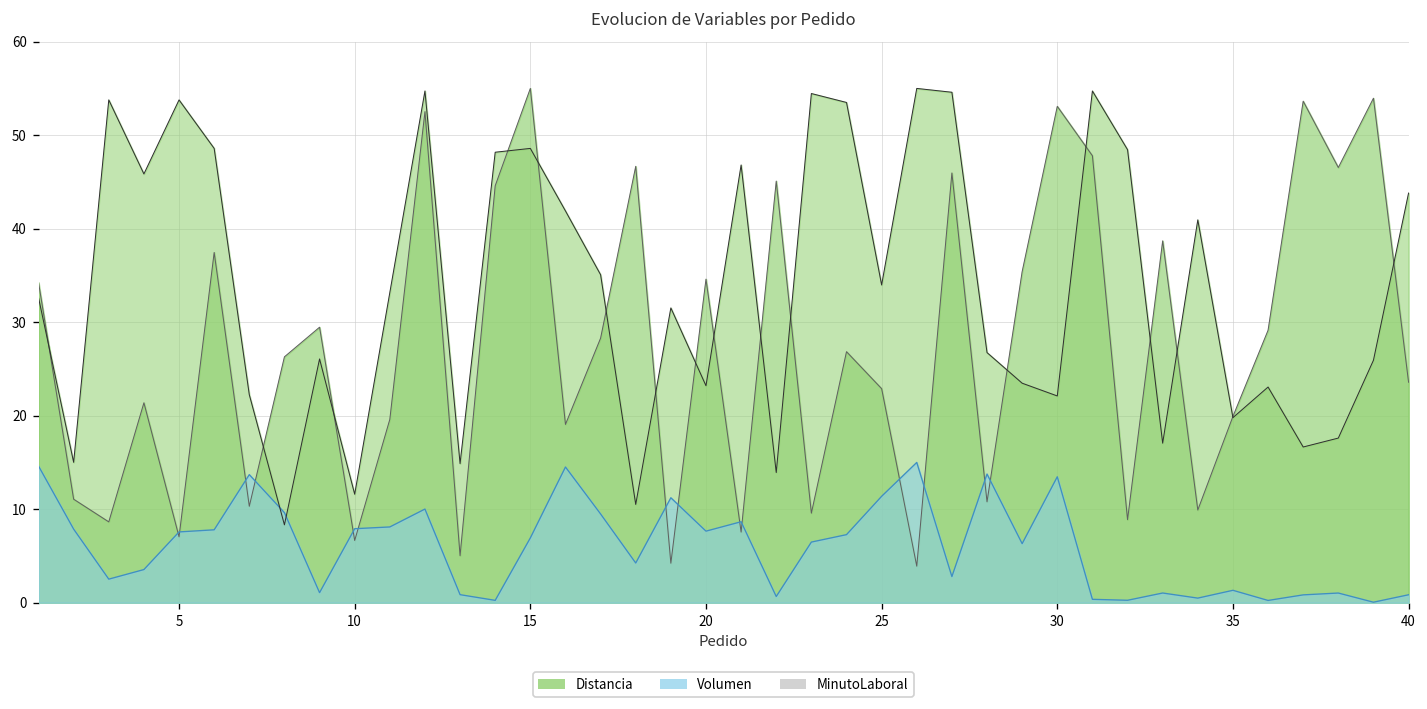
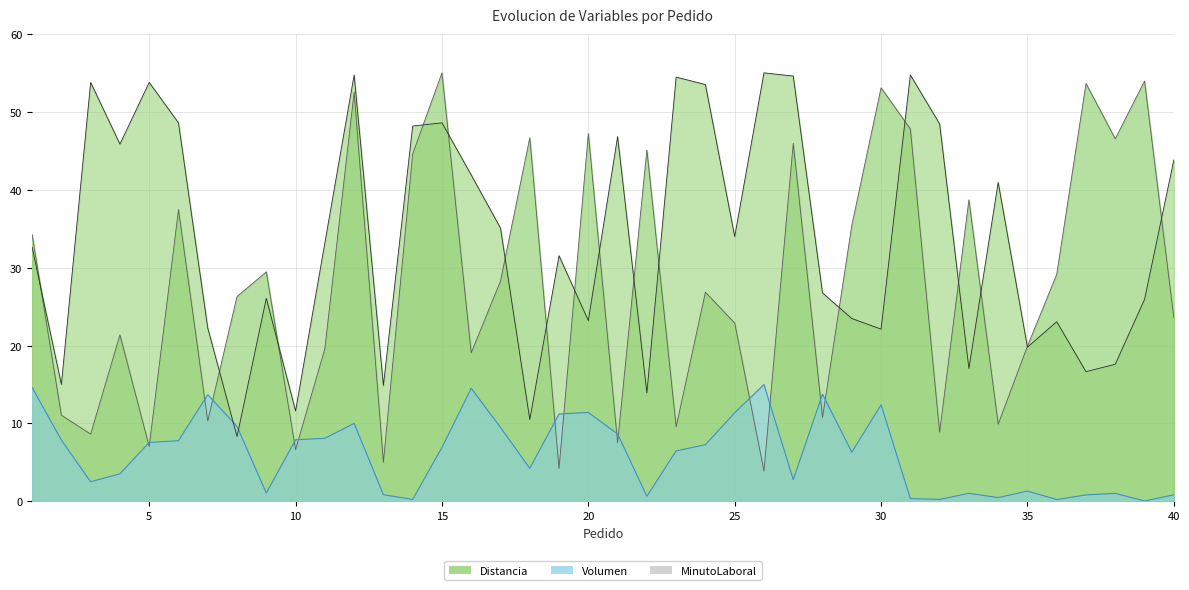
Distancia, 20: 35 -> 47
Volumen, 20: 8 -> 11
Volumen, 30: 13 -> 12
